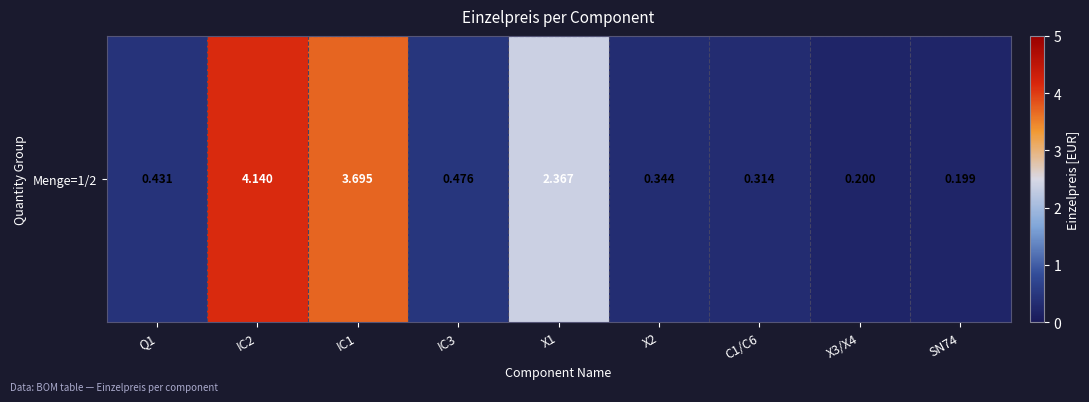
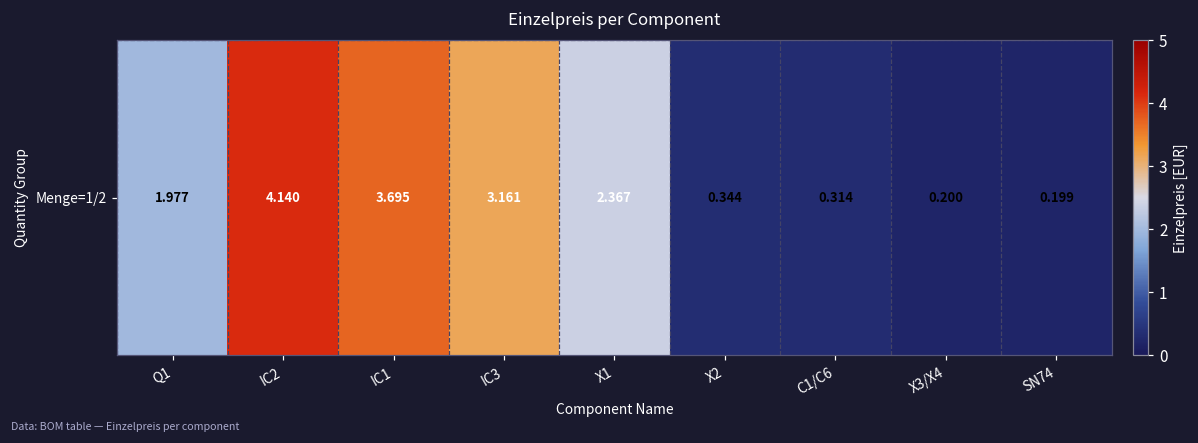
Menge=1/2, Q1: 0.431 -> 1.977
Menge=1/2, IC3: 0.476 -> 3.161
